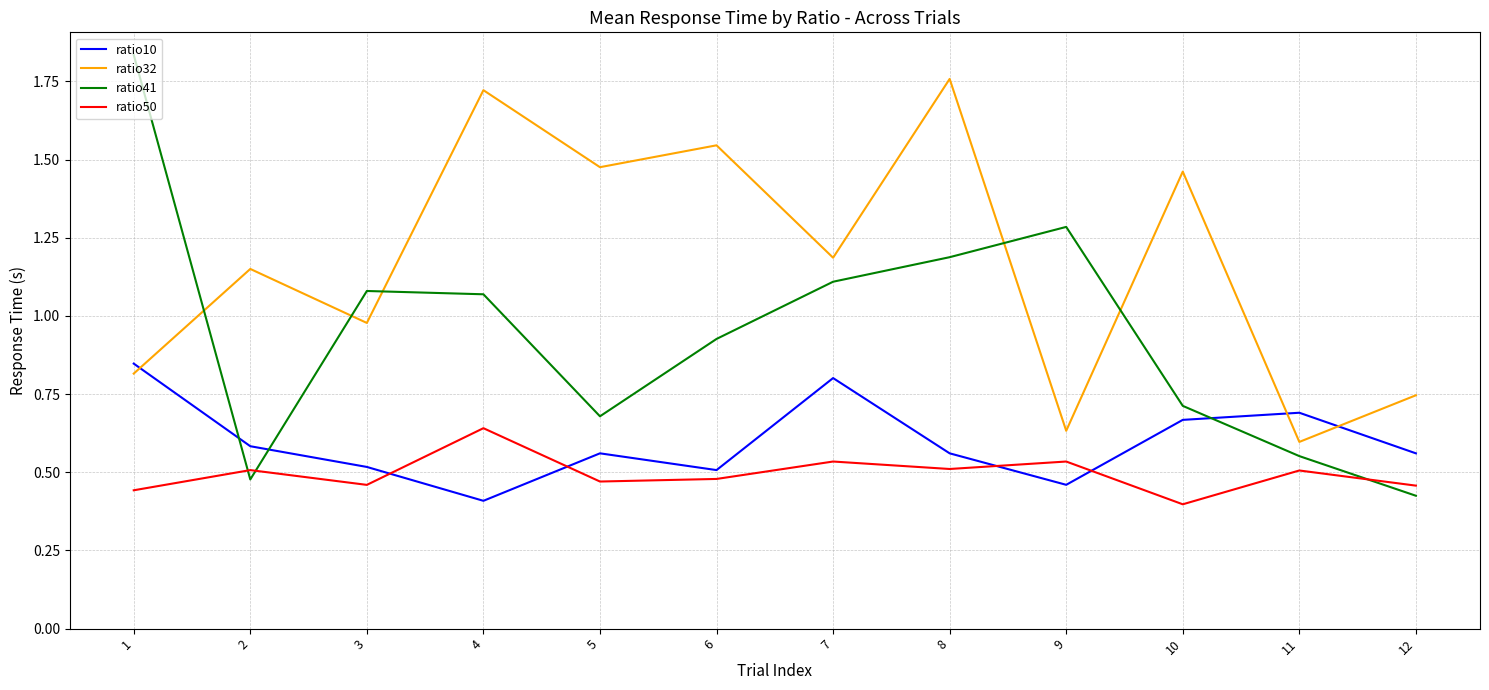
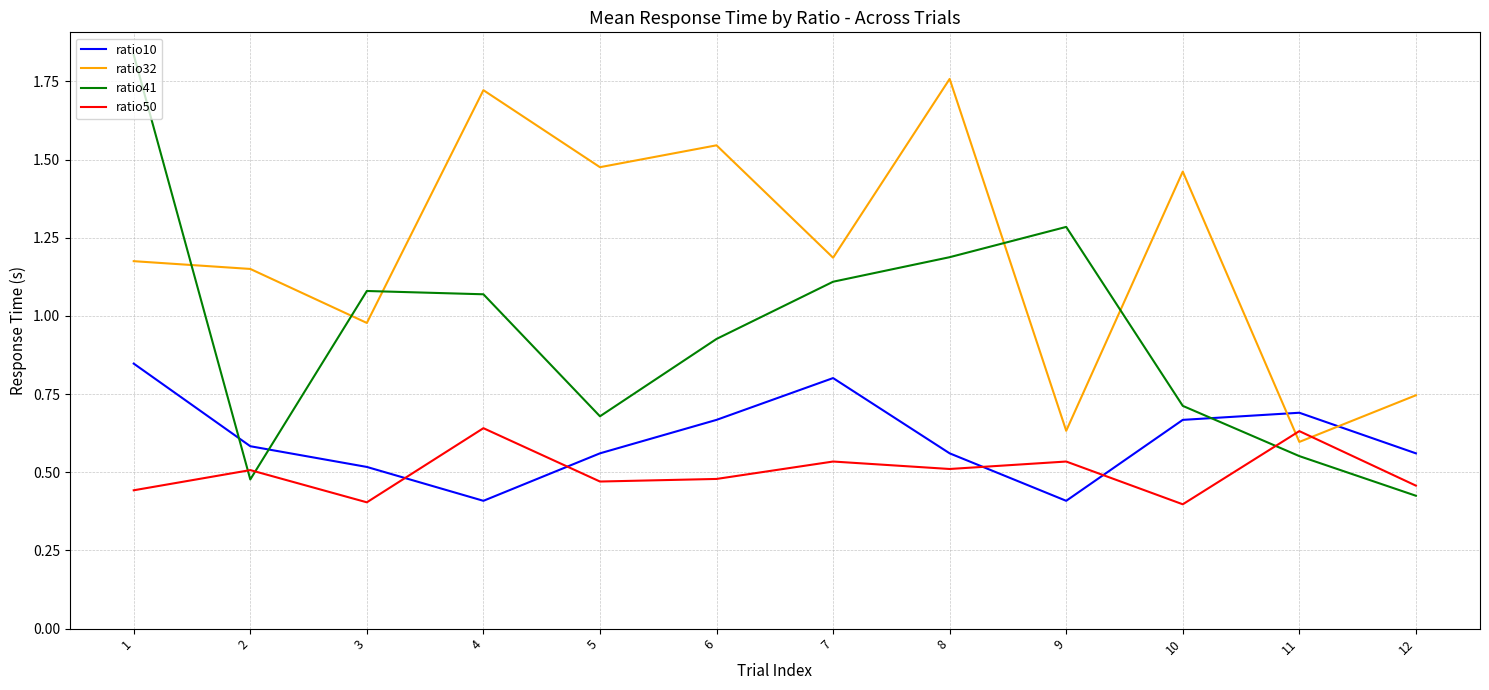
ratio32, 1: 0.82 -> 1.18
ratio50, 3: 0.46 -> 0.40
ratio10, 6: 0.51 -> 0.67
ratio10, 9: 0.46 -> 0.41
ratio50, 11: 0.51 -> 0.63
